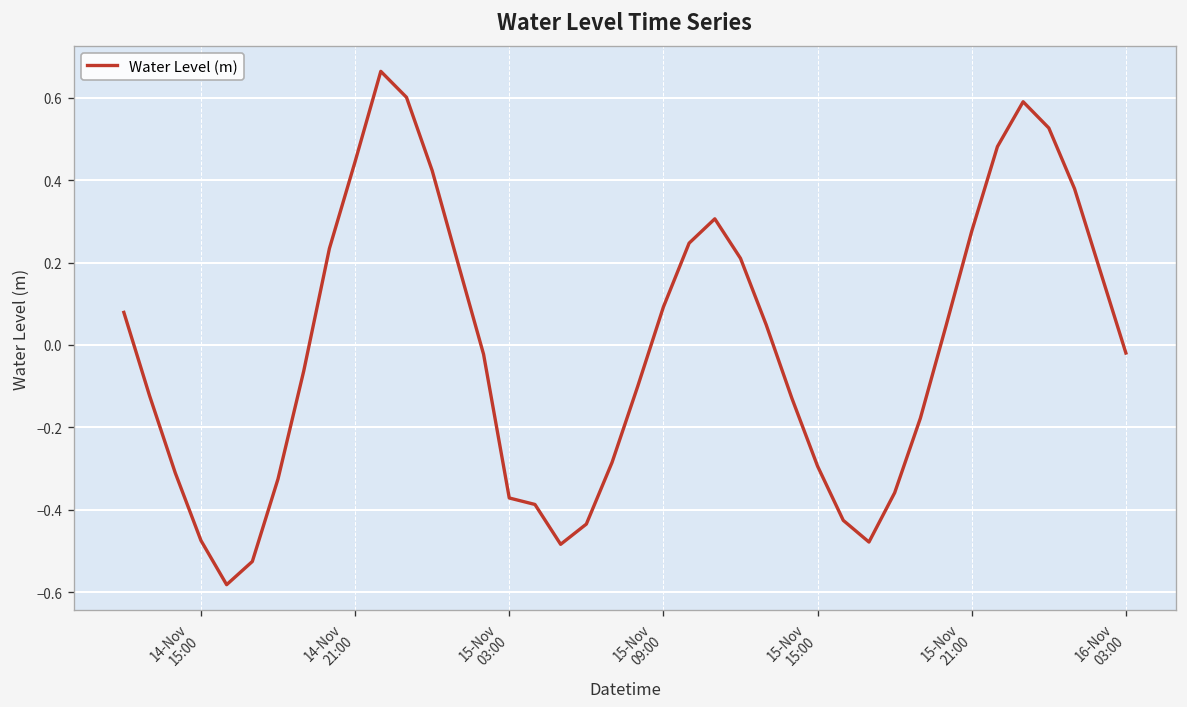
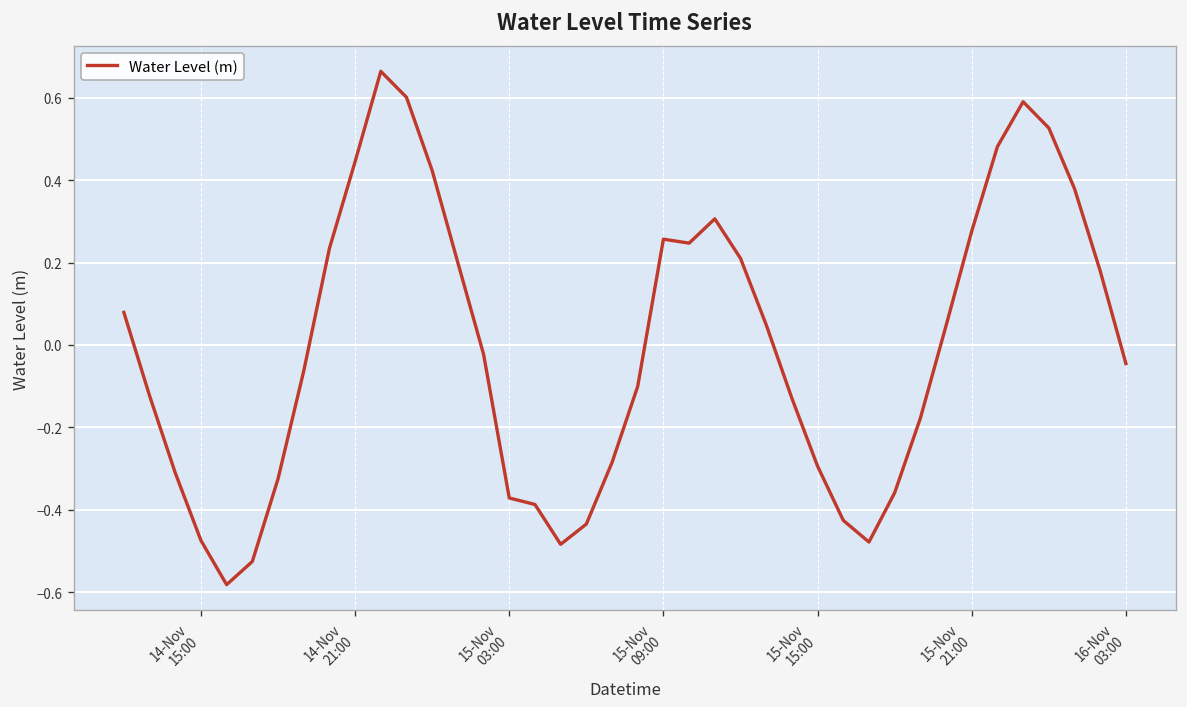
15-Nov 09:00: 0.09 -> 0.26
16-Nov 03:00: -0.02 -> -0.05
